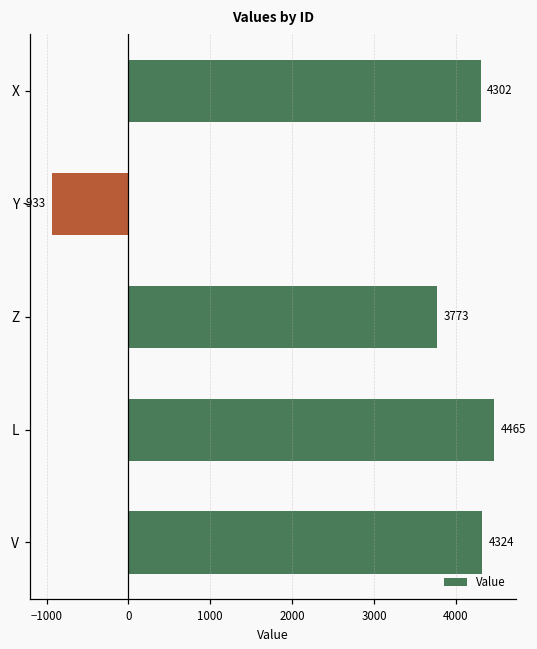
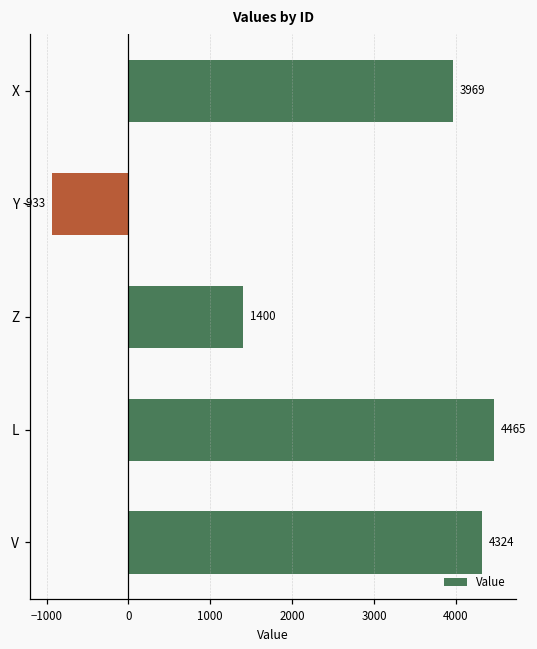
X: 4302 -> 3969
Z: 3773 -> 1400
